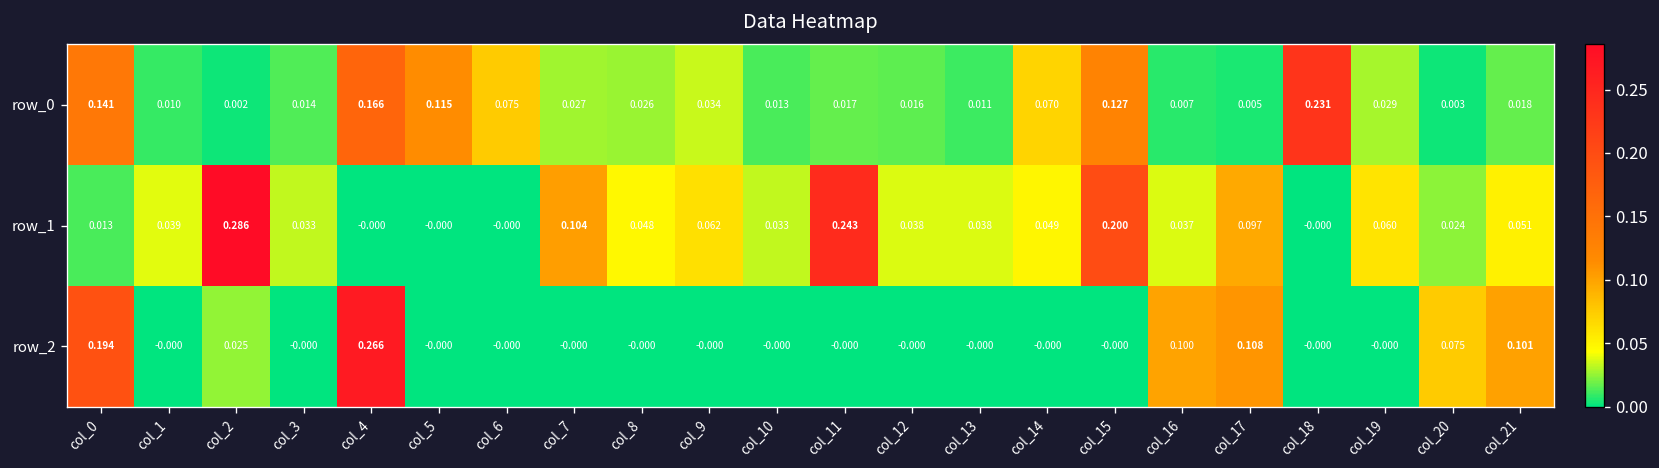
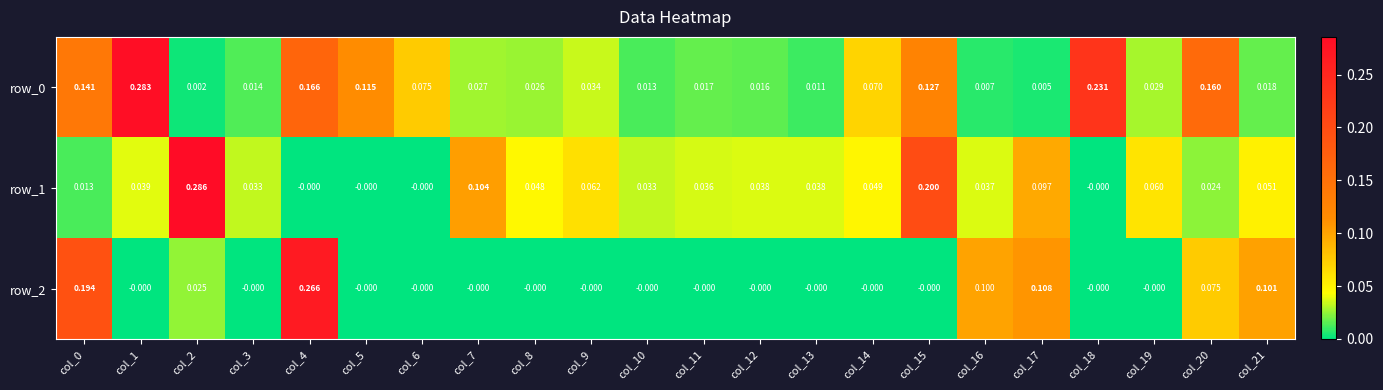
row_0, col_1: 0.010 -> 0.283
row_0, col_20: 0.003 -> 0.160
row_1, col_11: 0.243 -> 0.036
